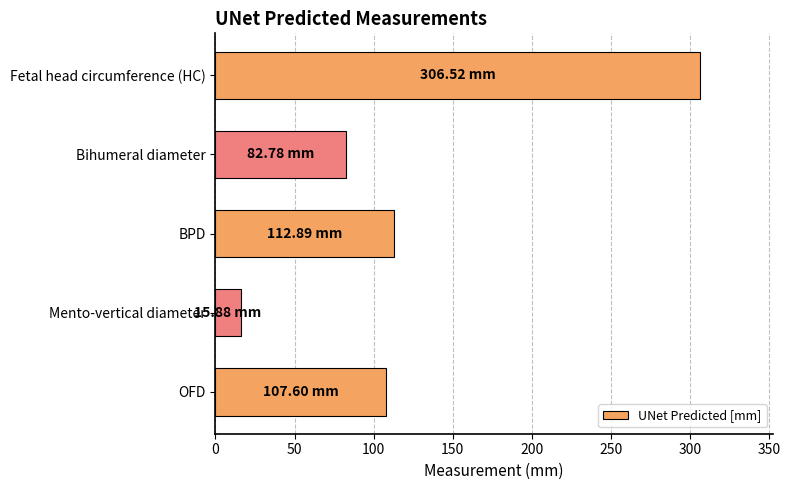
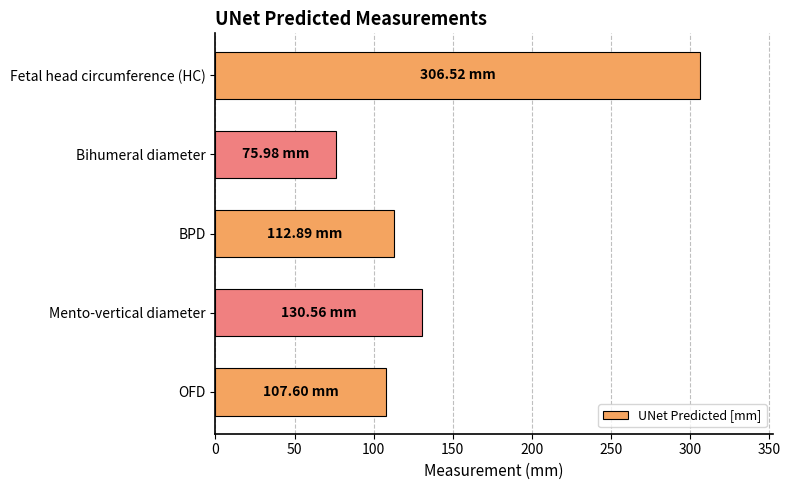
Bihumeral diameter: 82.78 -> 75.98
Mento-vertical diameter: 15.88 -> 130.56
